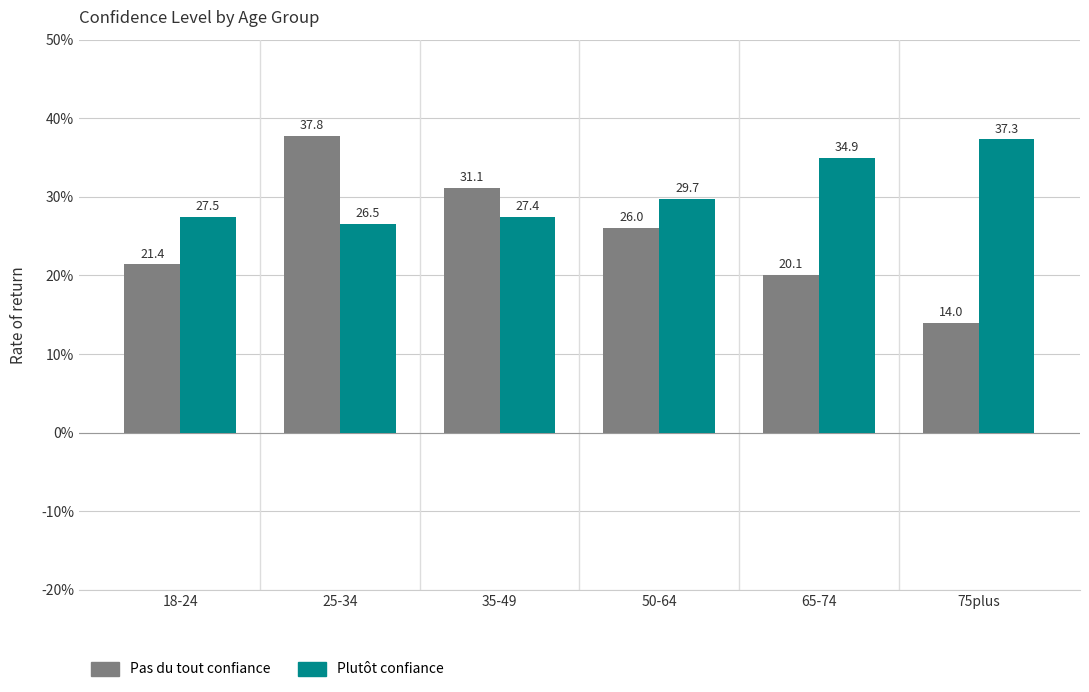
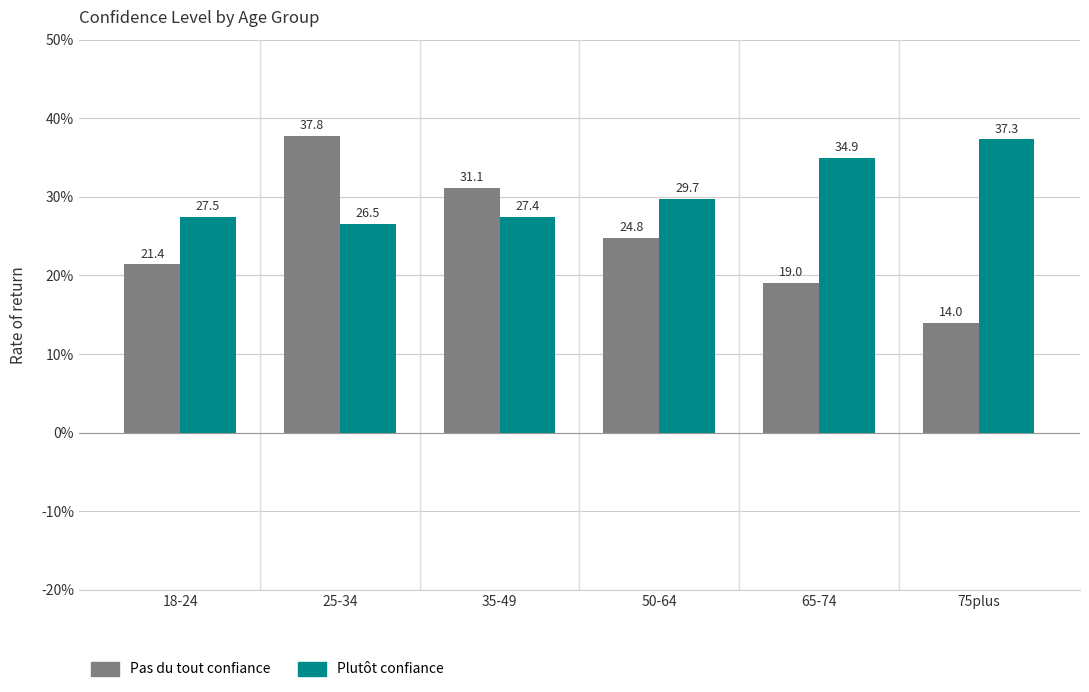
Pas du tout confiance, 50-64: 26.0 -> 24.8
Pas du tout confiance, 65-74: 20.1 -> 19.0
